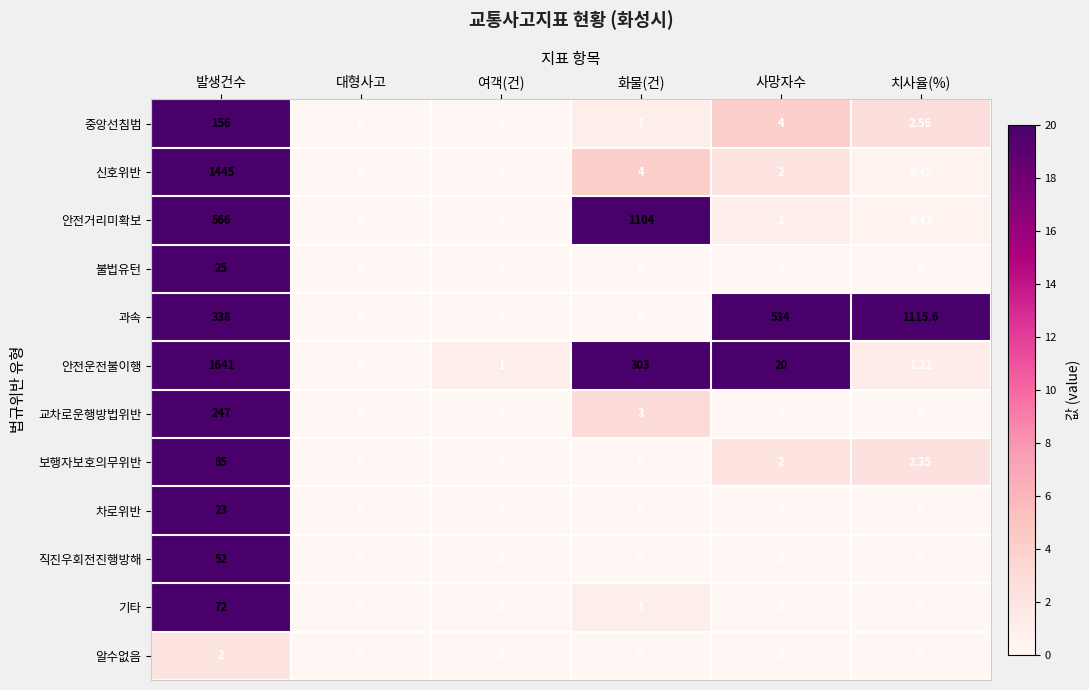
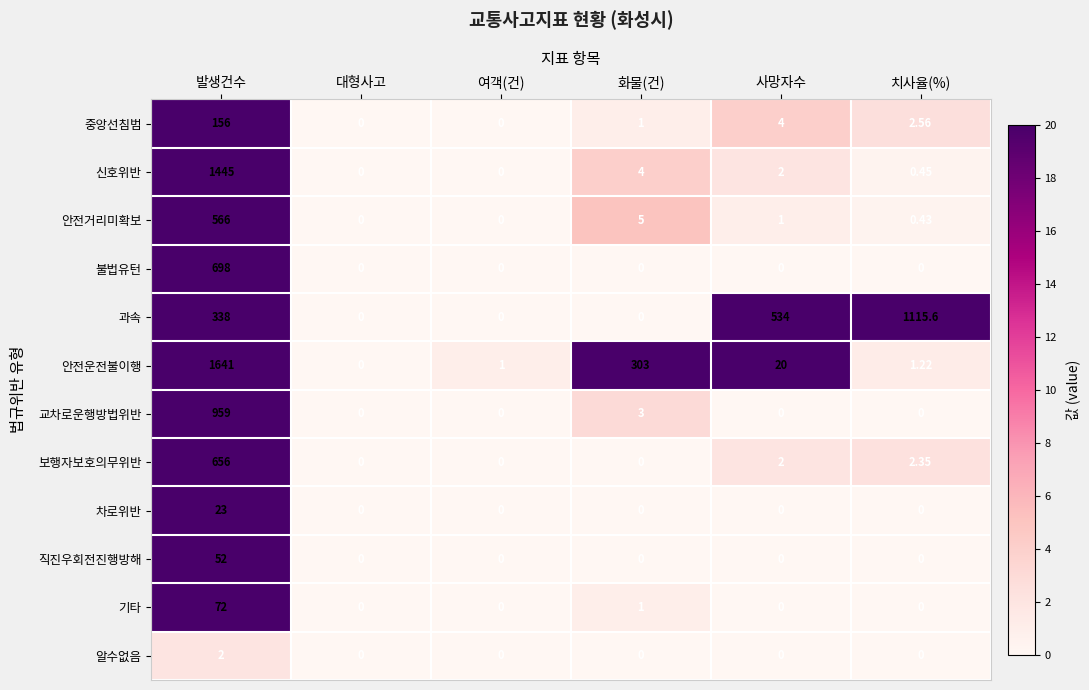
안전거리미확보, 화물(건): 1104 -> 5
불법유턴, 발생건수: 25 -> 698
교차로운행방법위반, 발생건수: 247 -> 959
보행자보호의무위반, 발생건수: 85 -> 656
